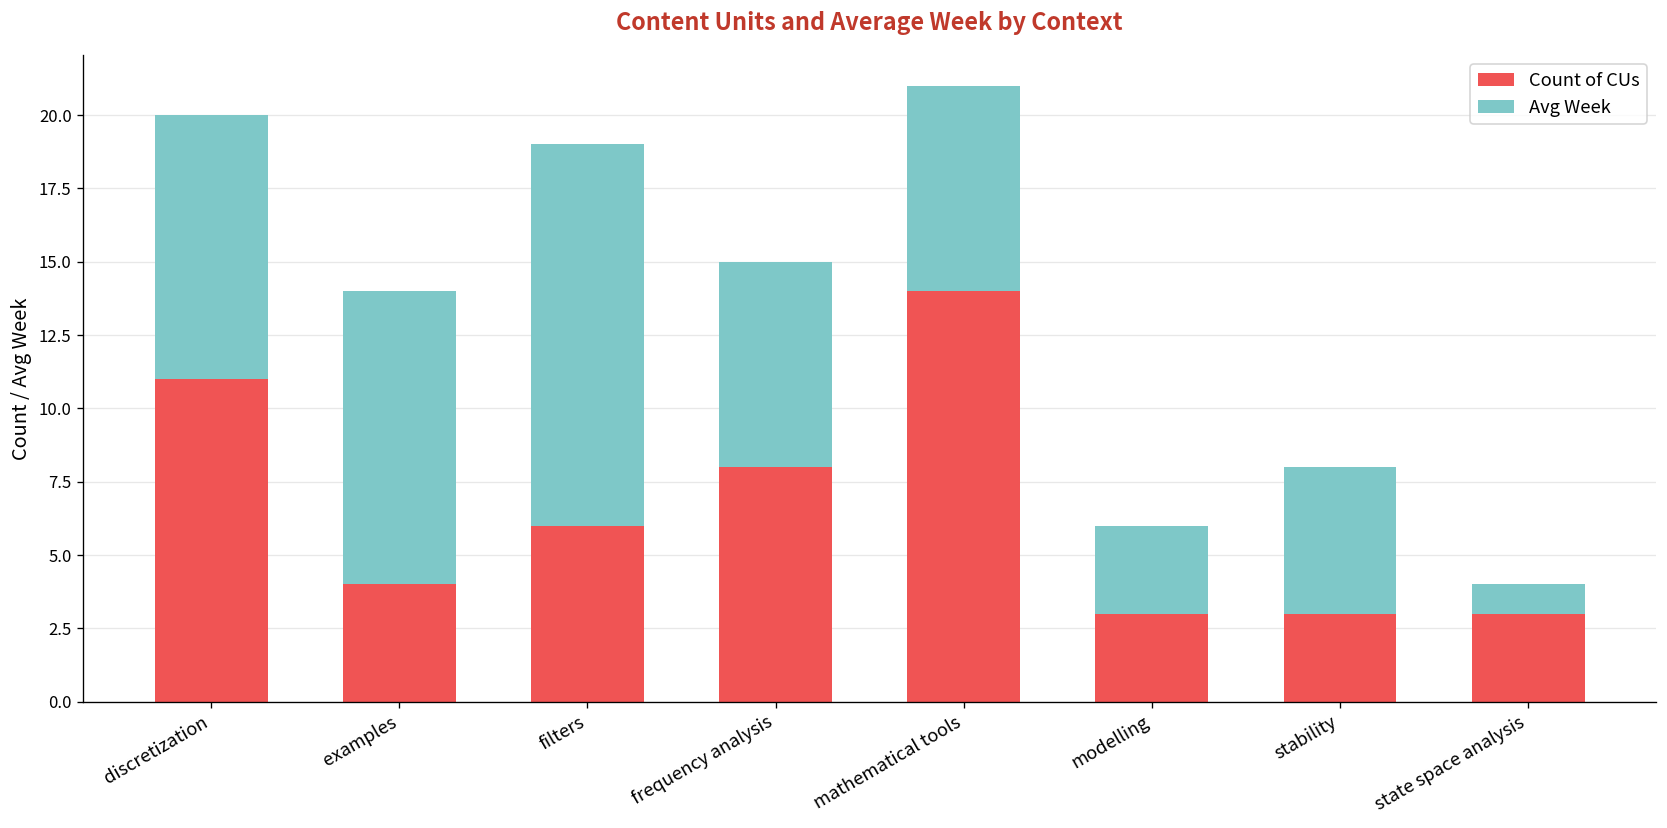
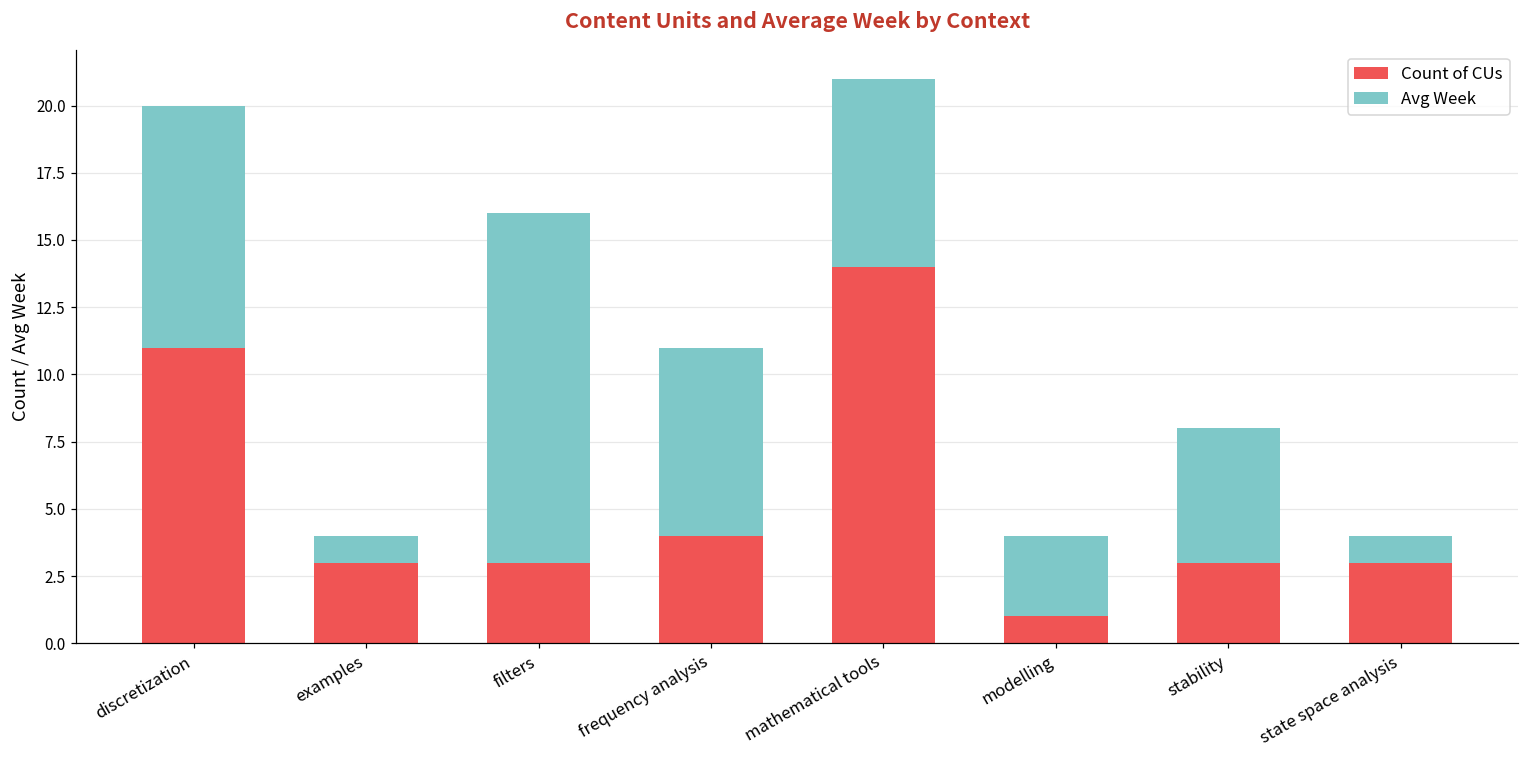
Count of CUs, examples: 4 -> 3
Avg Week, examples: 10 -> 1
Count of CUs, filters: 6 -> 3
Count of CUs, frequency analysis: 8 -> 4
Count of CUs, modelling: 3 -> 1
